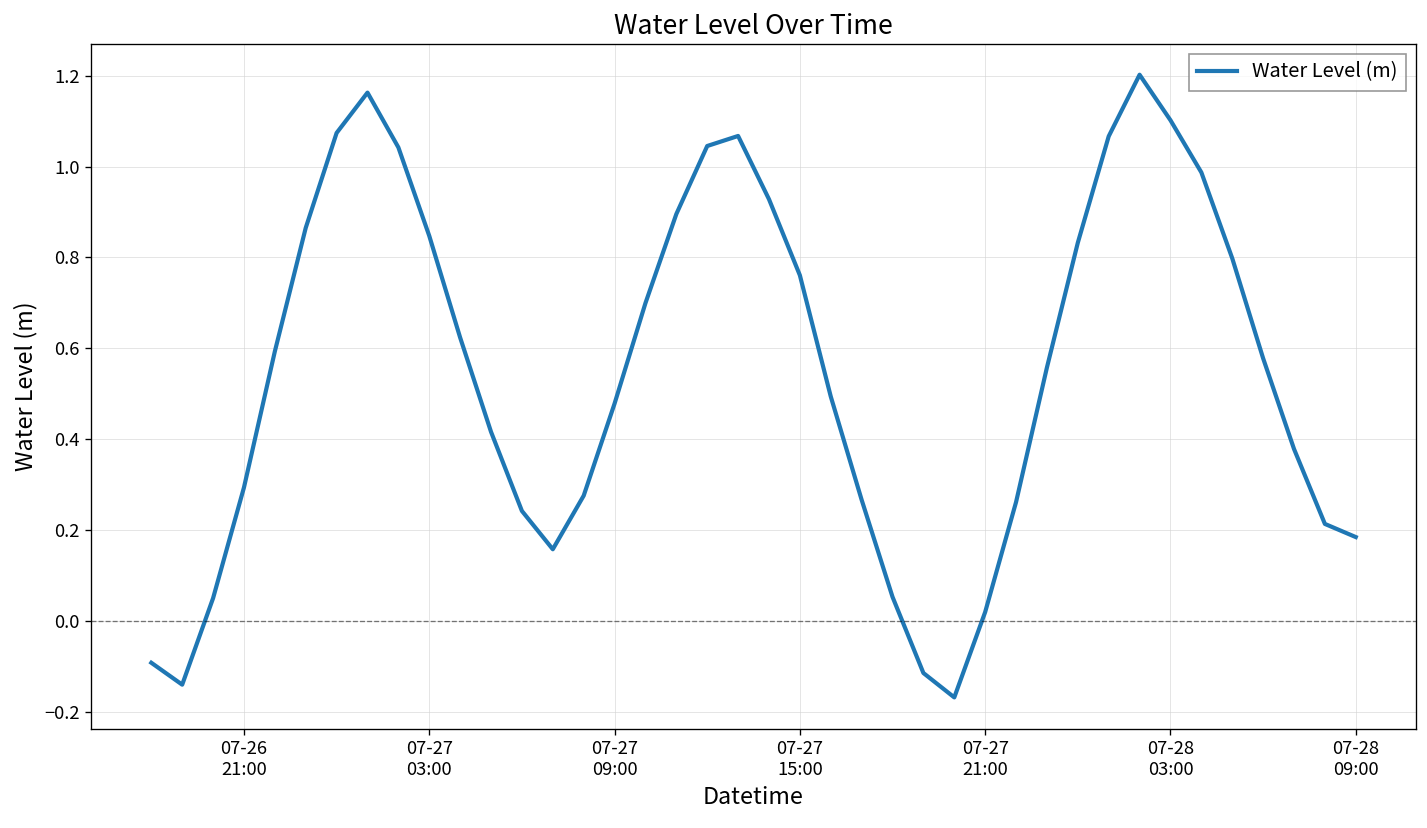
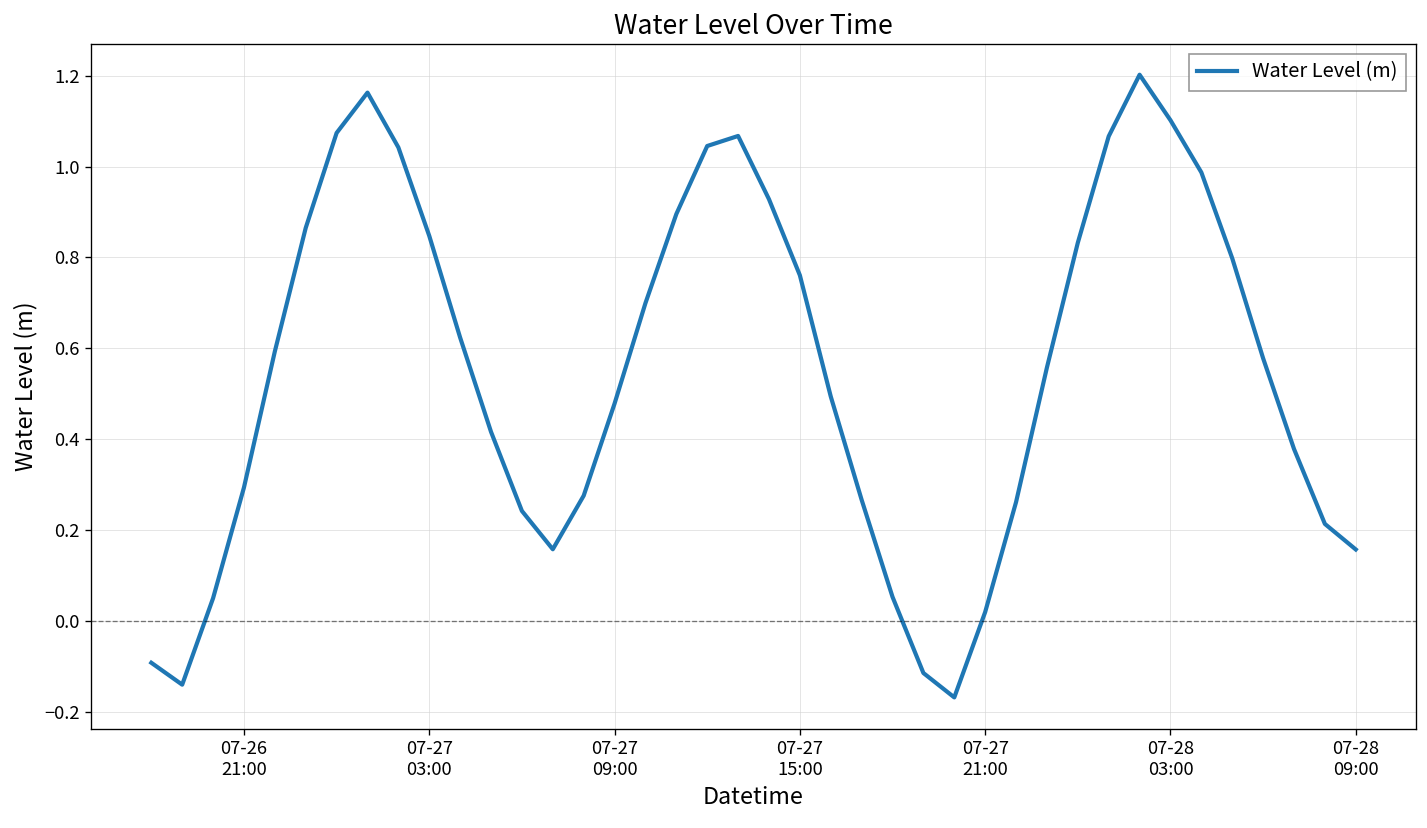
07-28 09:00: 0.19 -> 0.16
